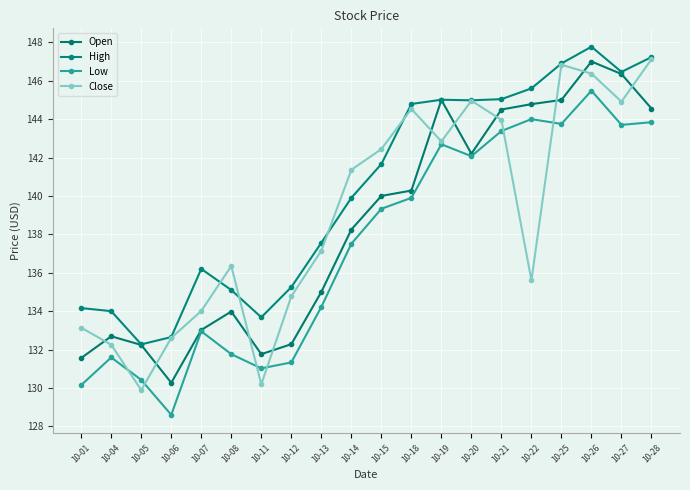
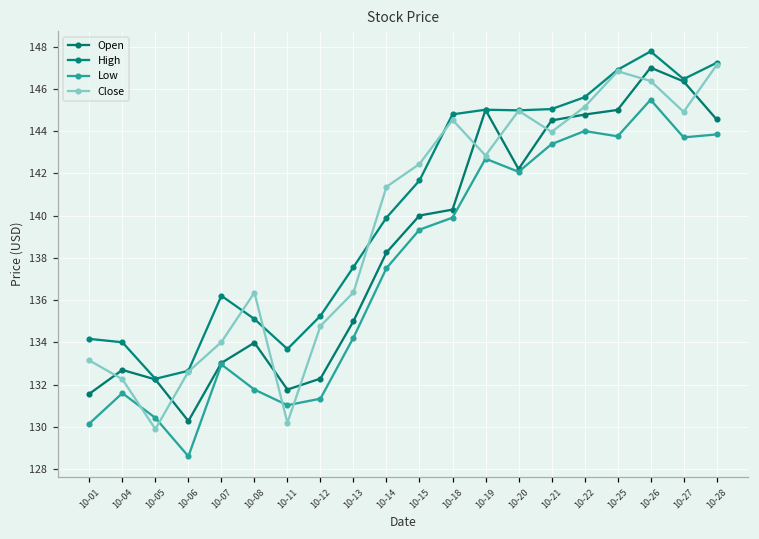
Close, 10-13: 137.2 -> 136.4
Close, 10-22: 135.6 -> 145.1
